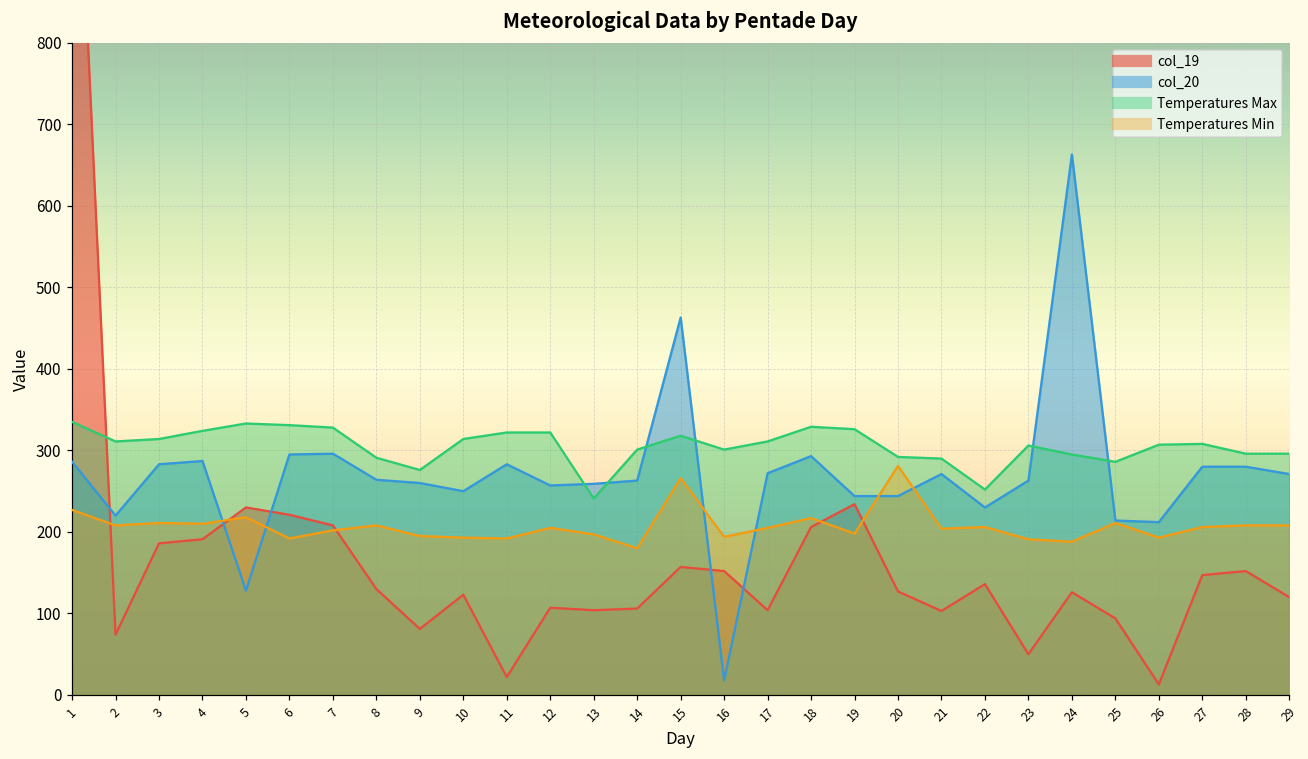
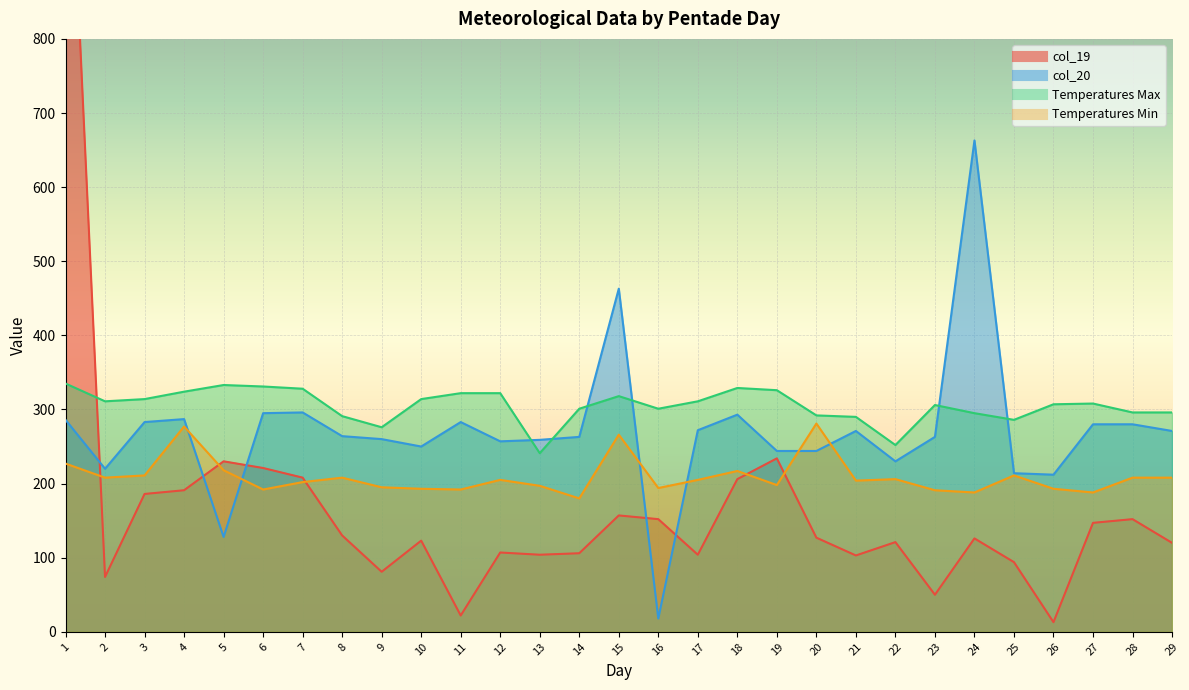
Temperatures Min, 4: 210 -> 280
col_19, 22: 140 -> 120
Temperatures Min, 27: 210 -> 190
